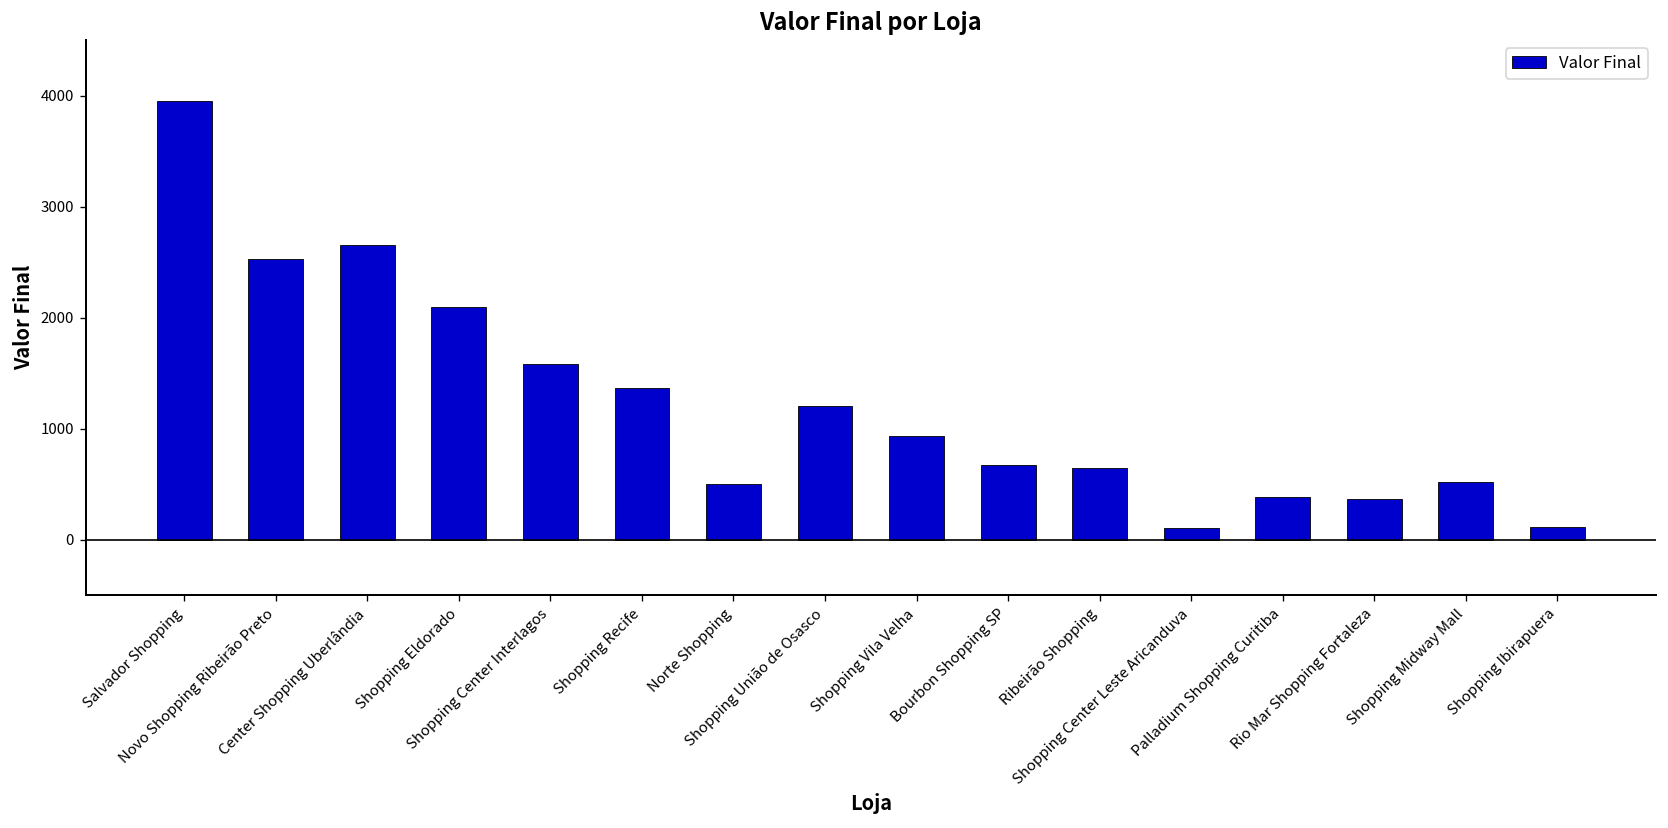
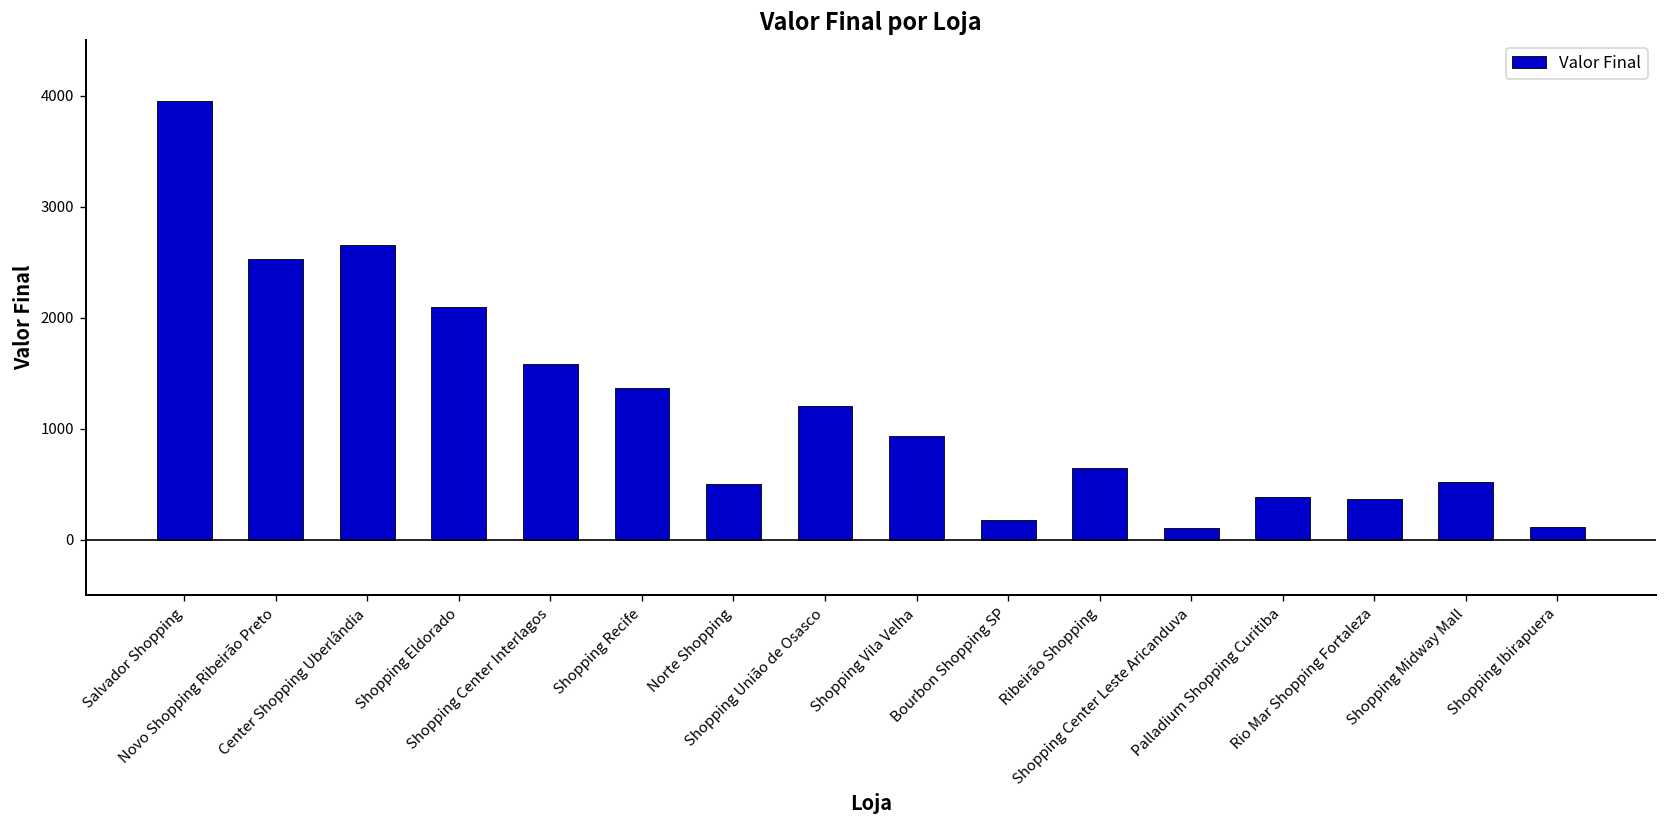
Bourbon Shopping SP: 700 -> 200
